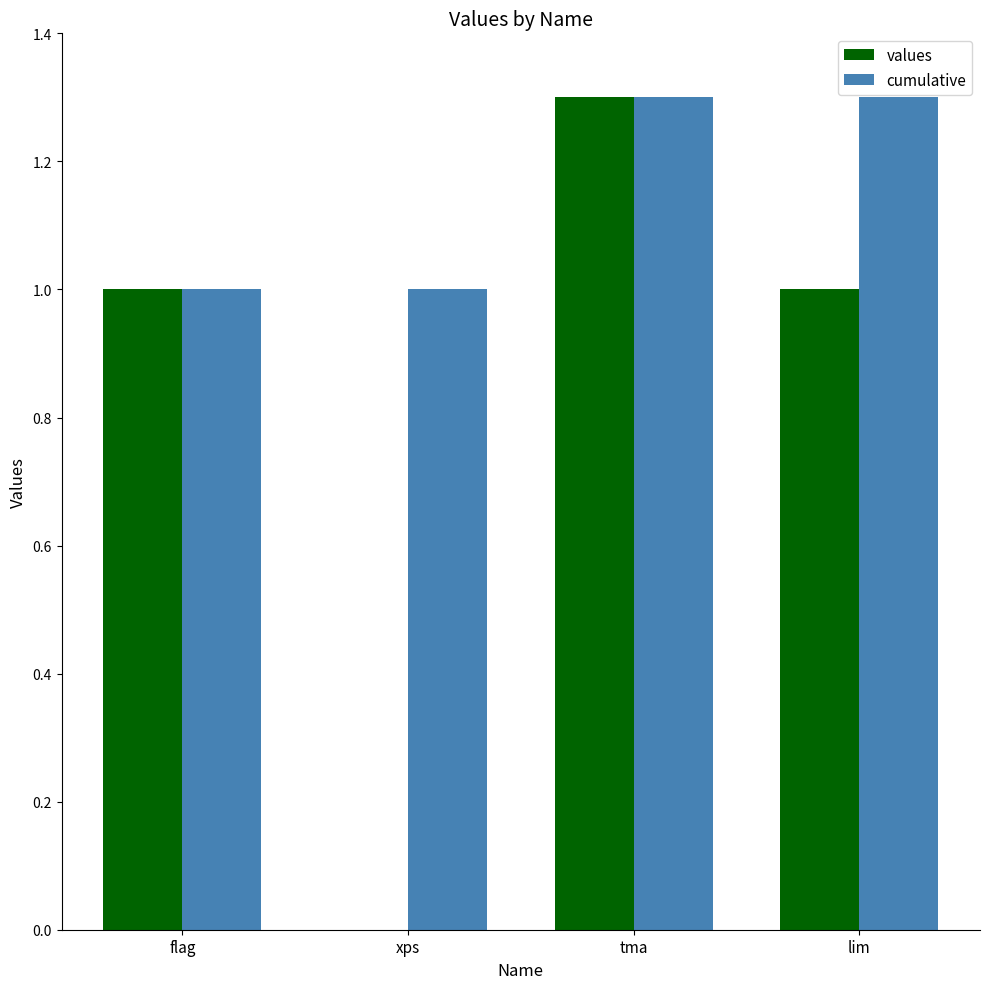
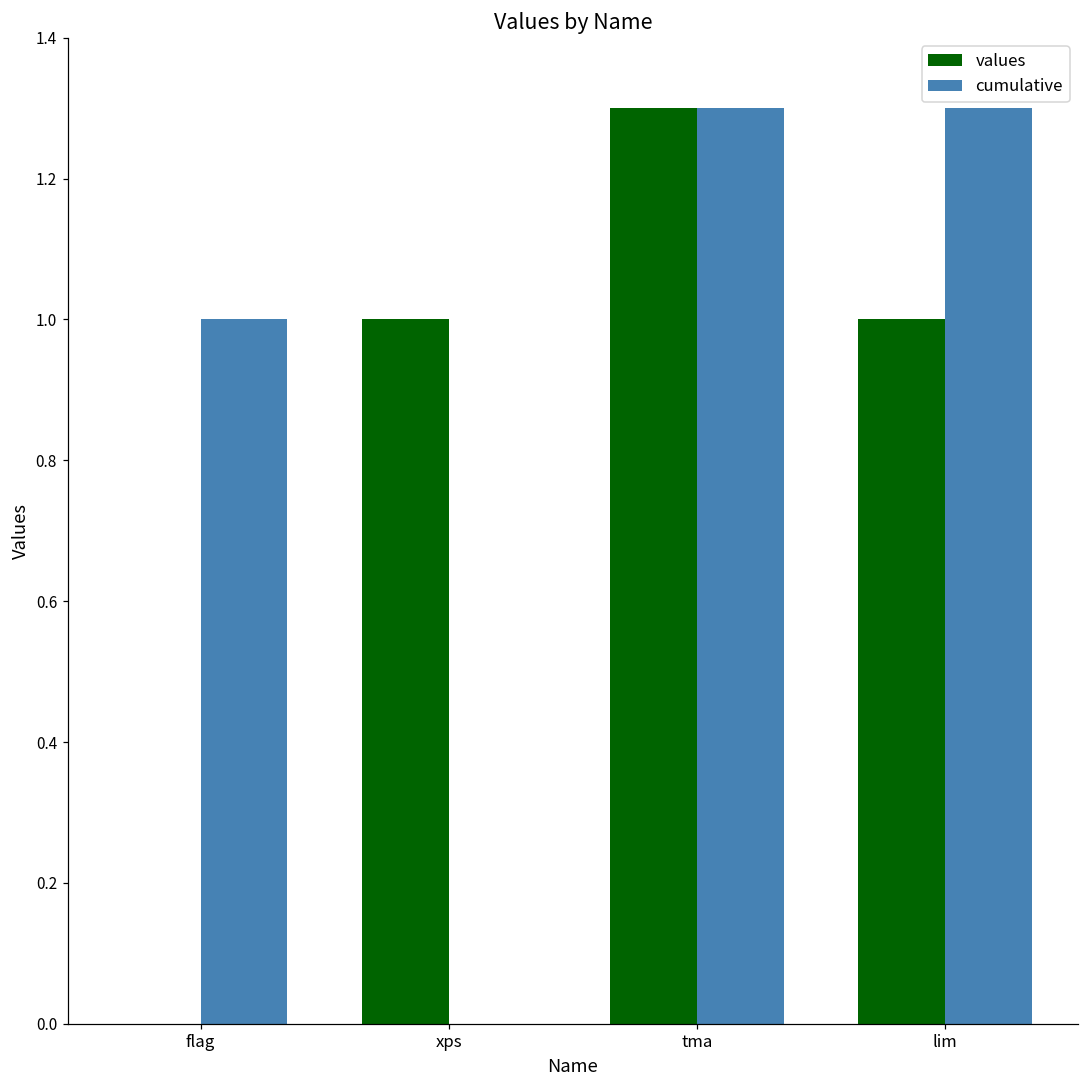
values, flag: 1 -> 0
values, xps: 0 -> 1
cumulative, xps: 1 -> 0
